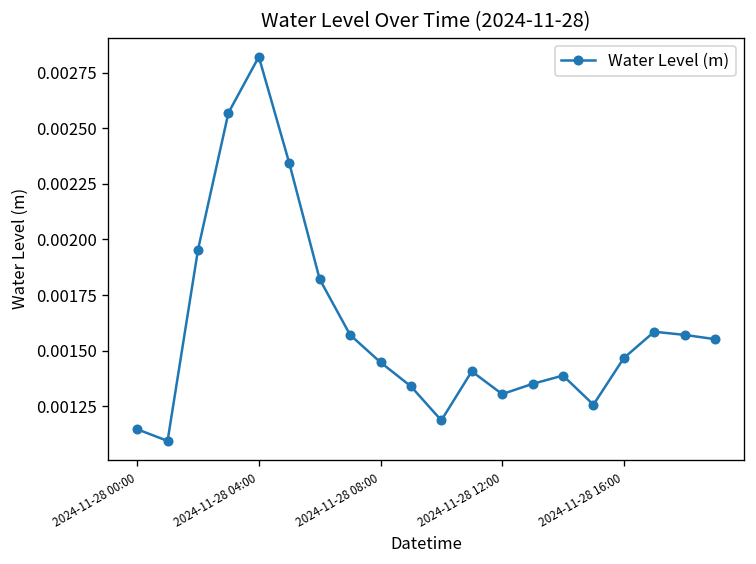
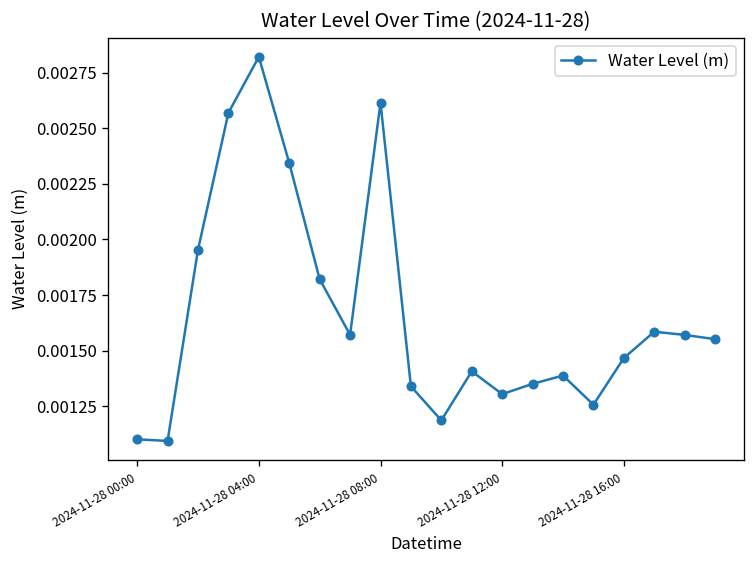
2024-11-28 00:00: 0.00115 -> 0.00110
2024-11-28 08:00: 0.00145 -> 0.00262
